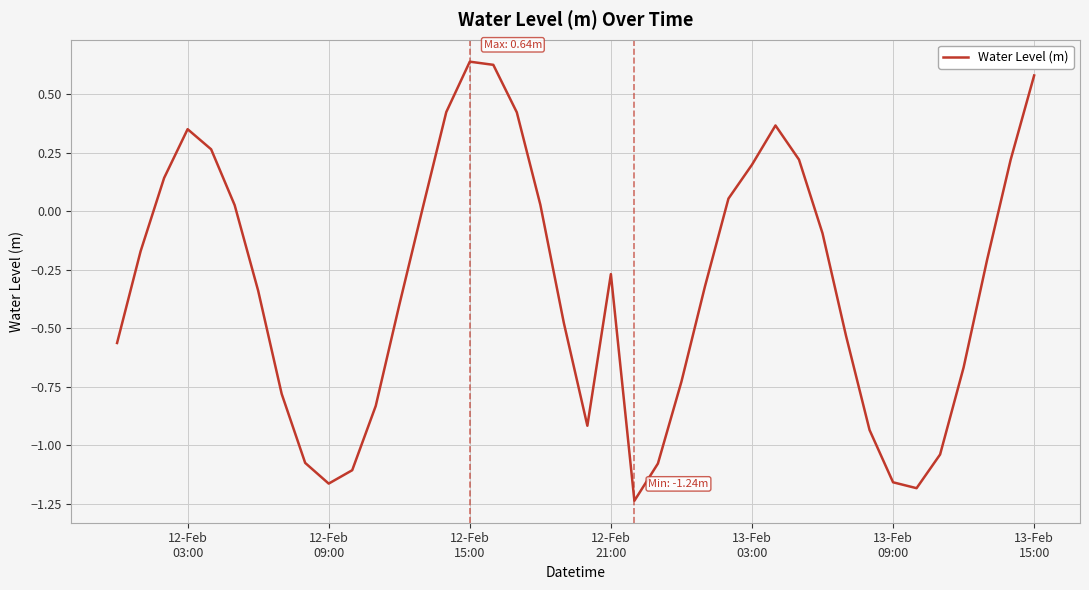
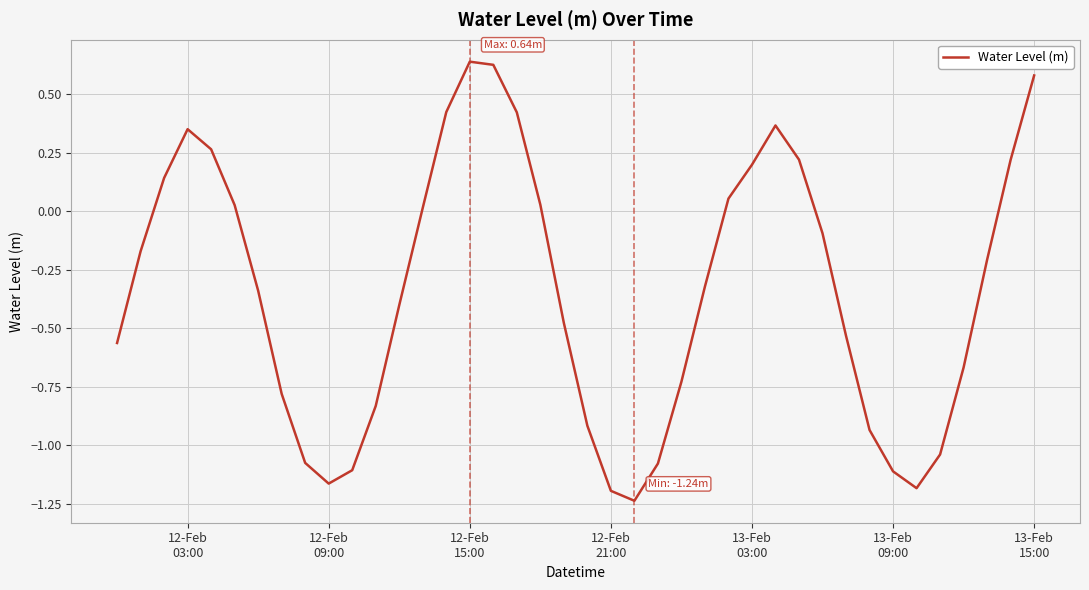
12-Feb 21:00: -0.27 -> -1.19
13-Feb 09:00: -1.16 -> -1.11
